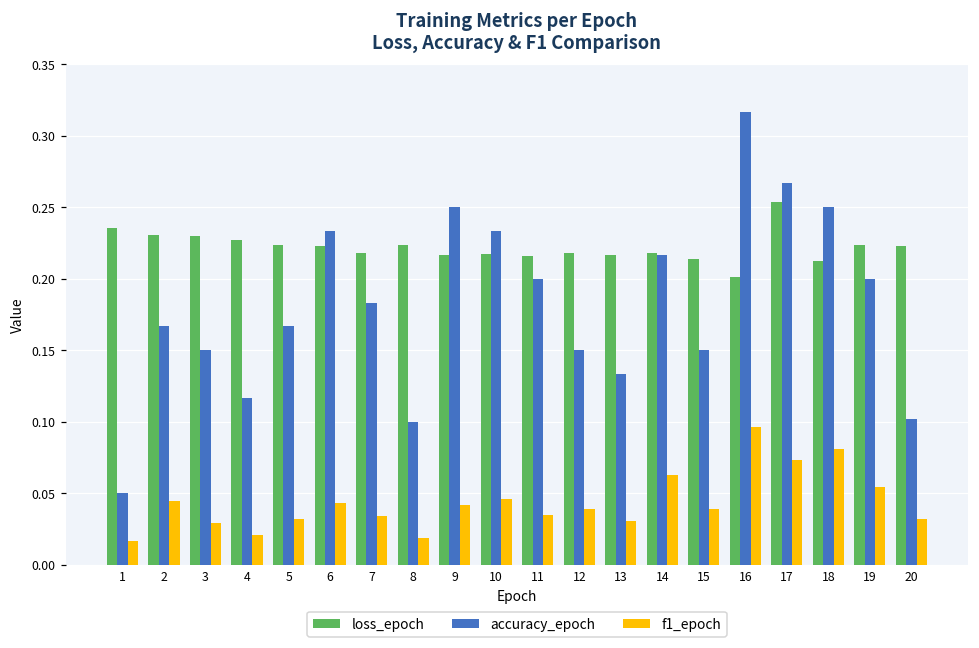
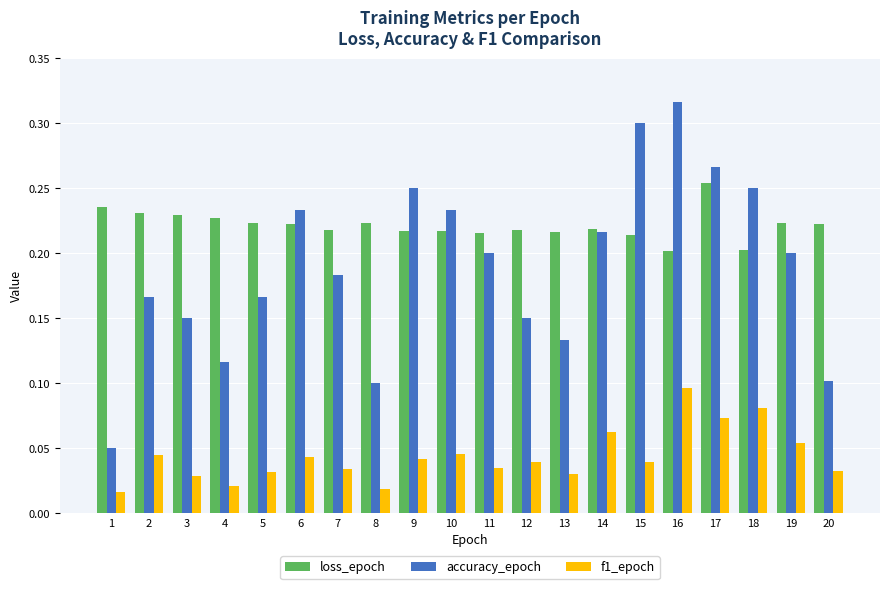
accuracy_epoch, 15: 0.15 -> 0.30
loss_epoch, 18: 0.213 -> 0.202
